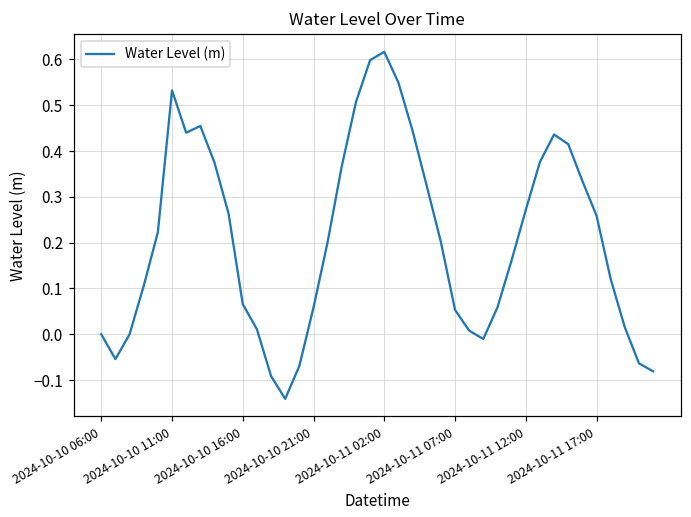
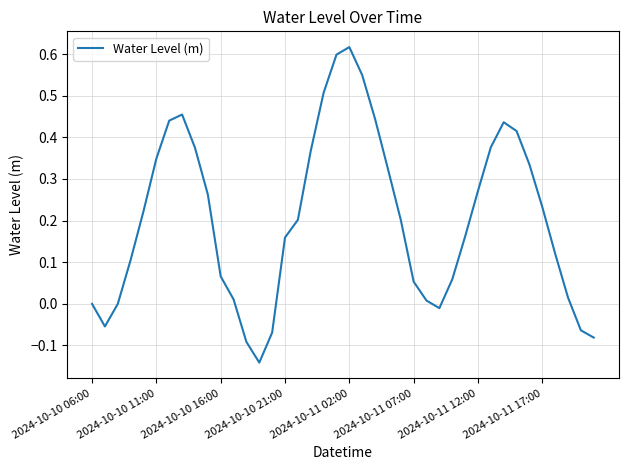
2024-10-10 11:00: 0.53 -> 0.35
2024-10-10 21:00: 0.06 -> 0.16
2024-10-11 17:00: 0.26 -> 0.23
